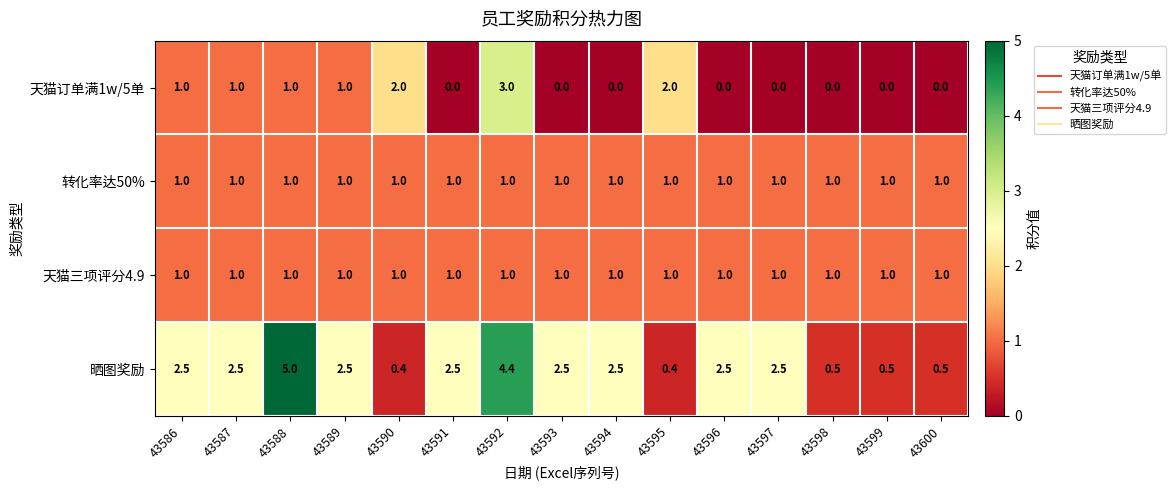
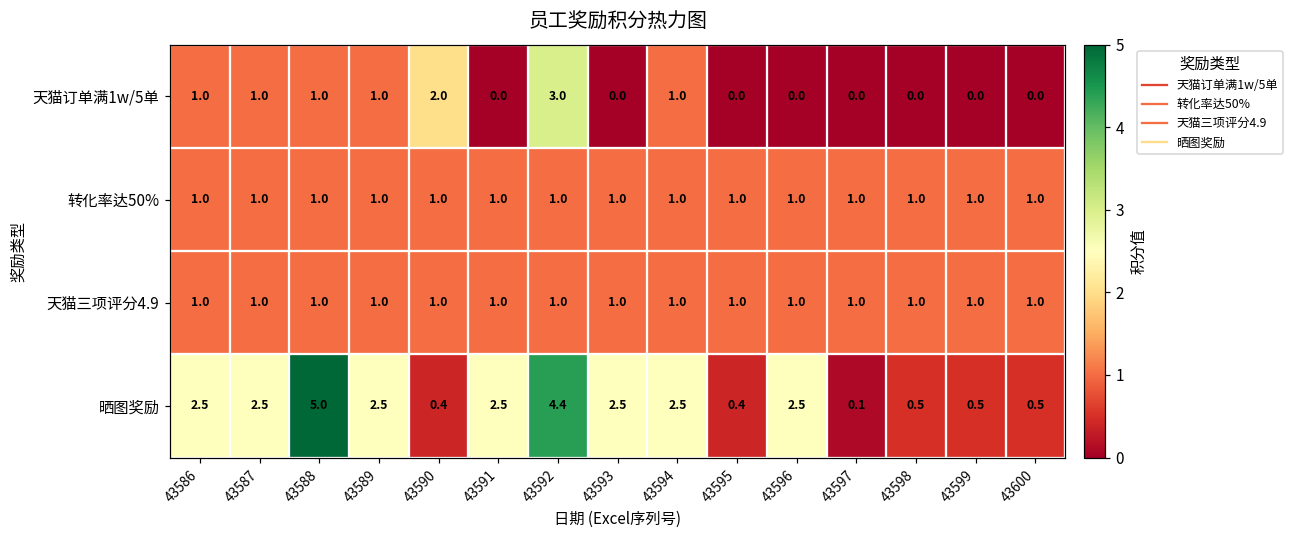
天猫订单满1w/5单, 43594: 0.0 -> 1.0
天猫订单满1w/5单, 43595: 2.0 -> 0.0
晒图奖励, 43597: 2.5 -> 0.1
